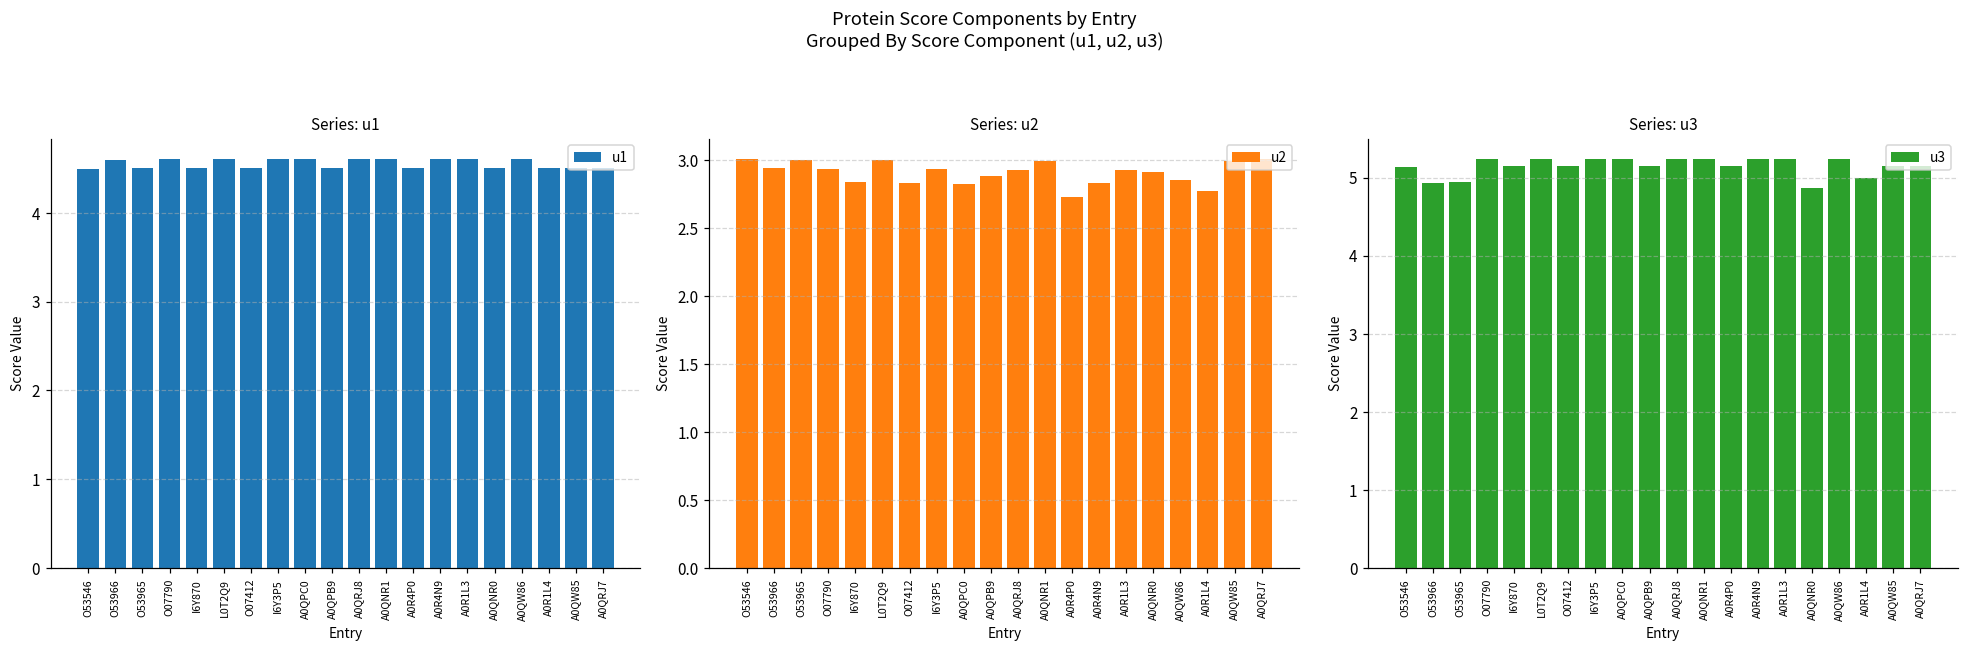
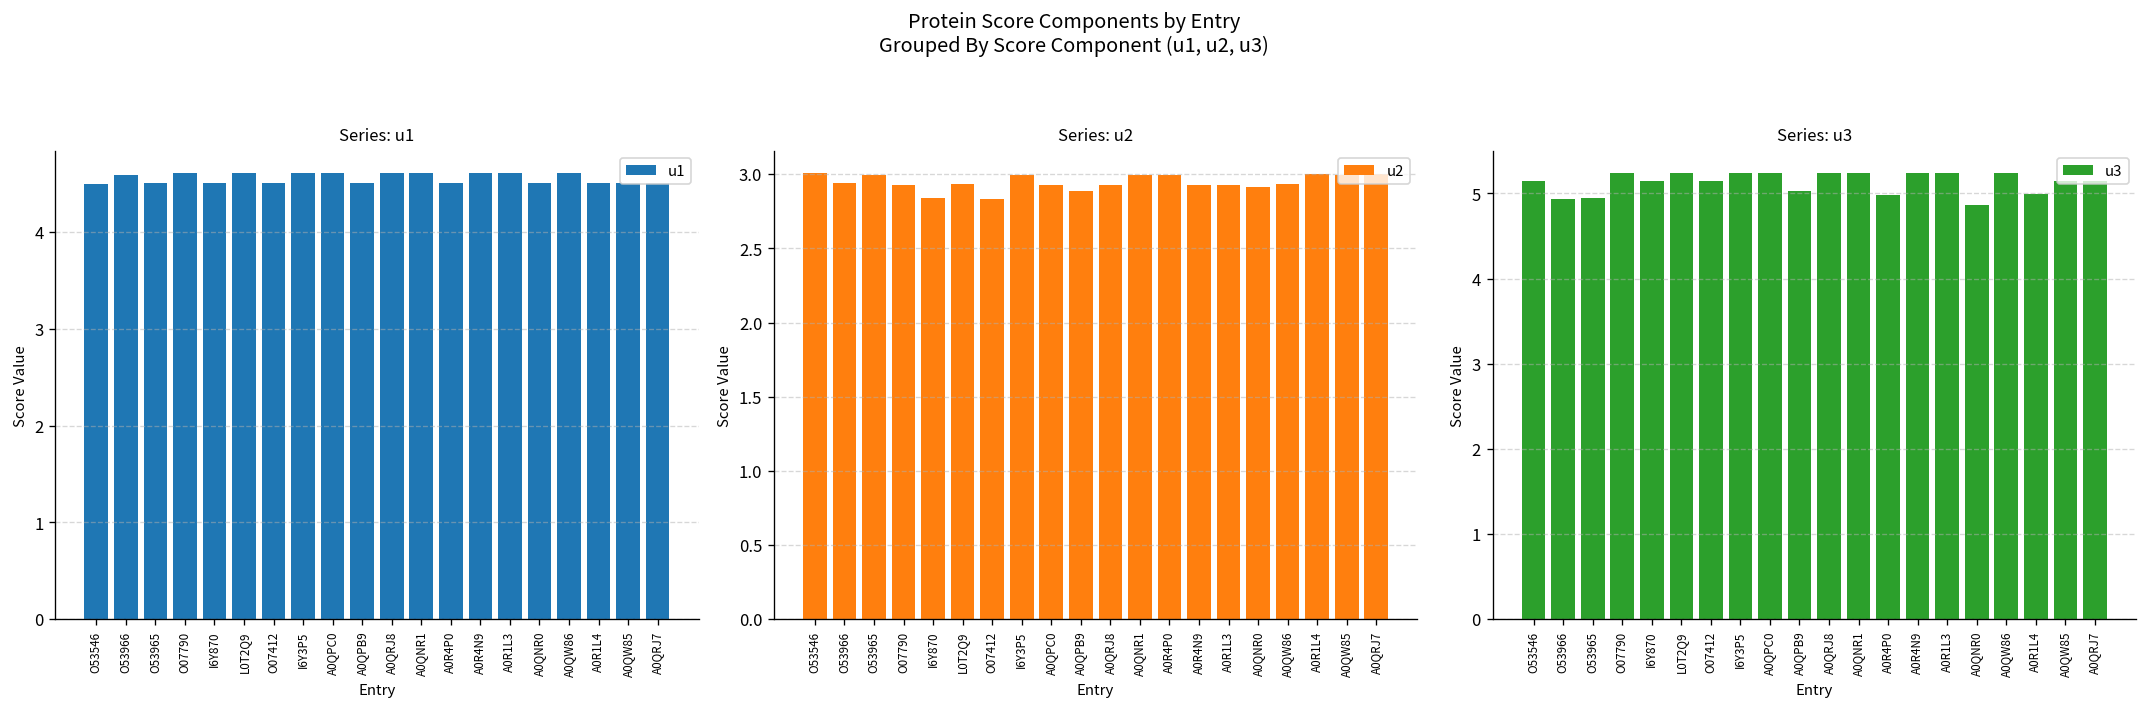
Series: u2, L0T2Q9: 3.00 -> 2.93
Series: u2, I6Y3P5: 2.93 -> 3.00
Series: u2, A0QPC0: 2.82 -> 2.93
Series: u2, A0R4P0: 2.73 -> 3.00
Series: u2, A0R4N9: 2.83 -> 2.93
Series: u2, A0QW86: 2.86 -> 2.93
Series: u2, A0R1L4: 2.77 -> 3.00
Series: u3, A0QPB9: 5.2 -> 5.0
Series: u3, A0R4P0: 5.2 -> 5.0
